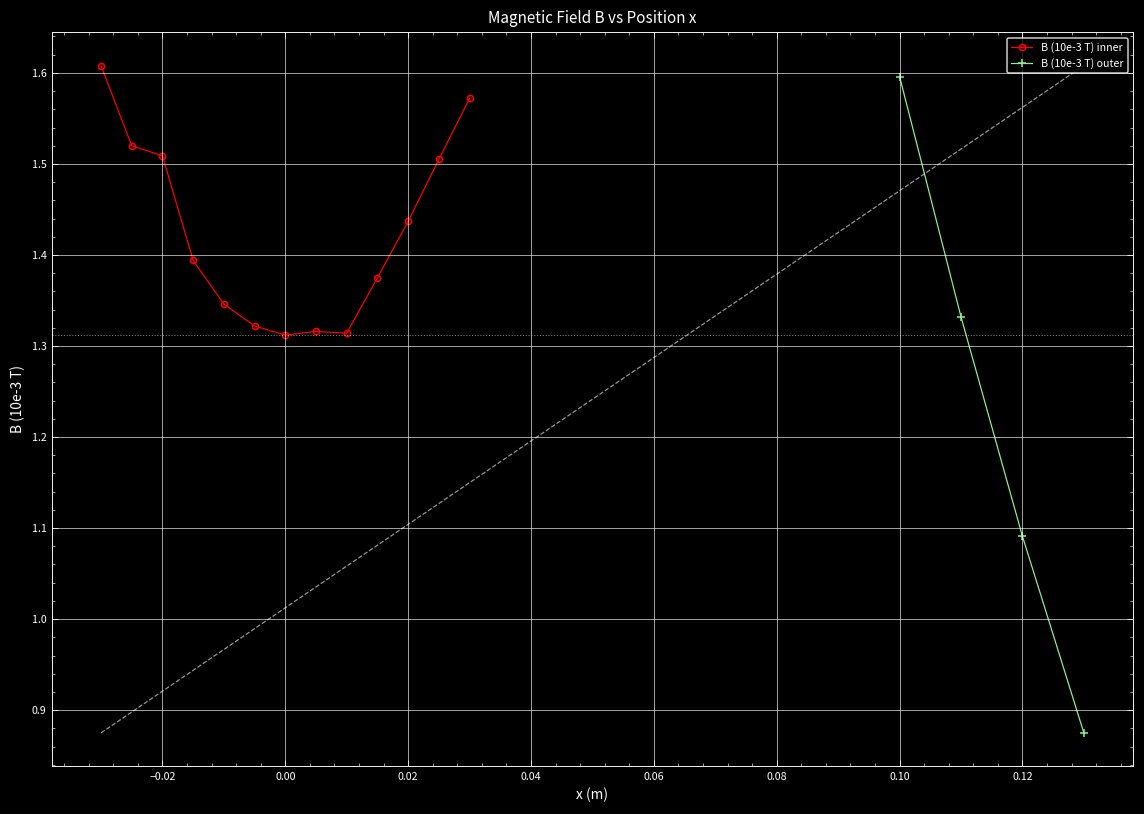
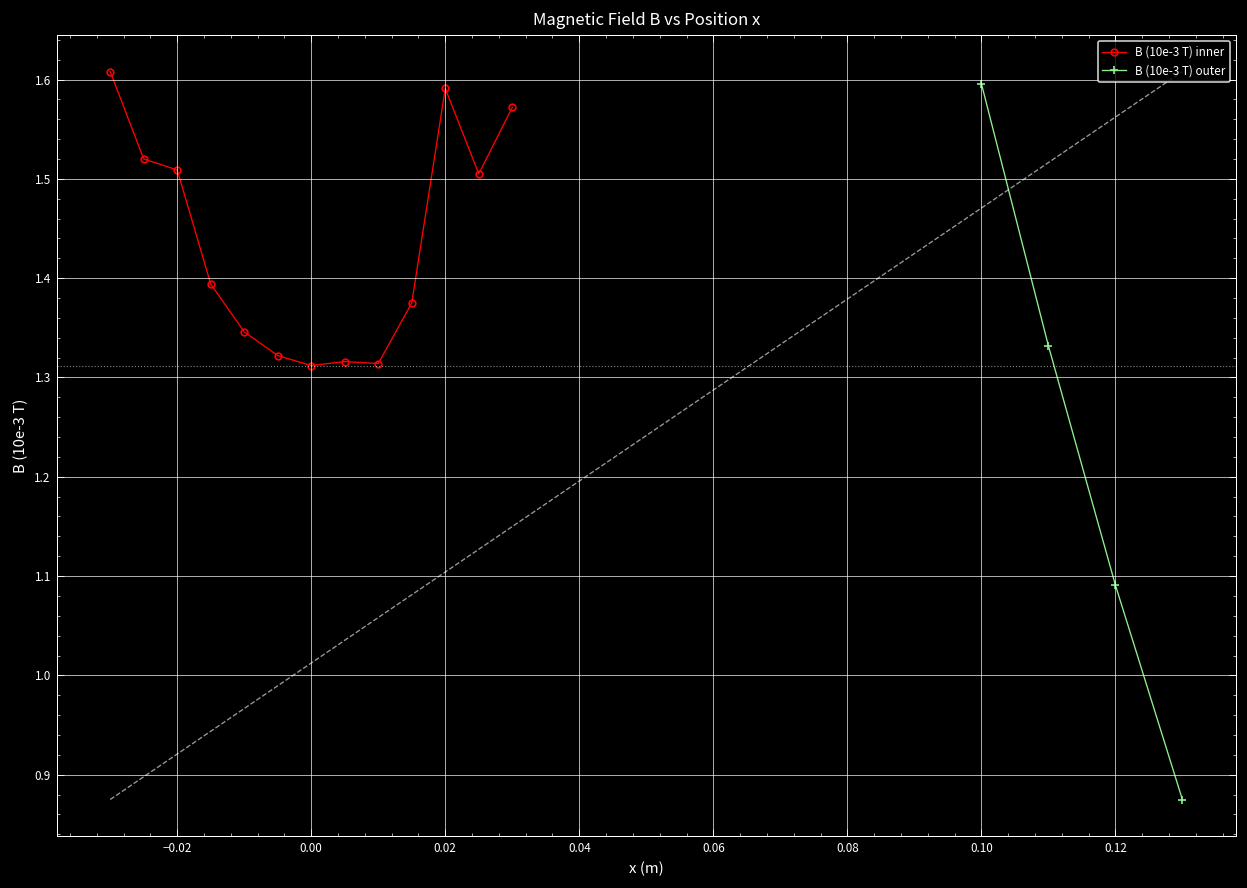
B (10e-3 T) inner, 0.02: 1.44 -> 1.59
